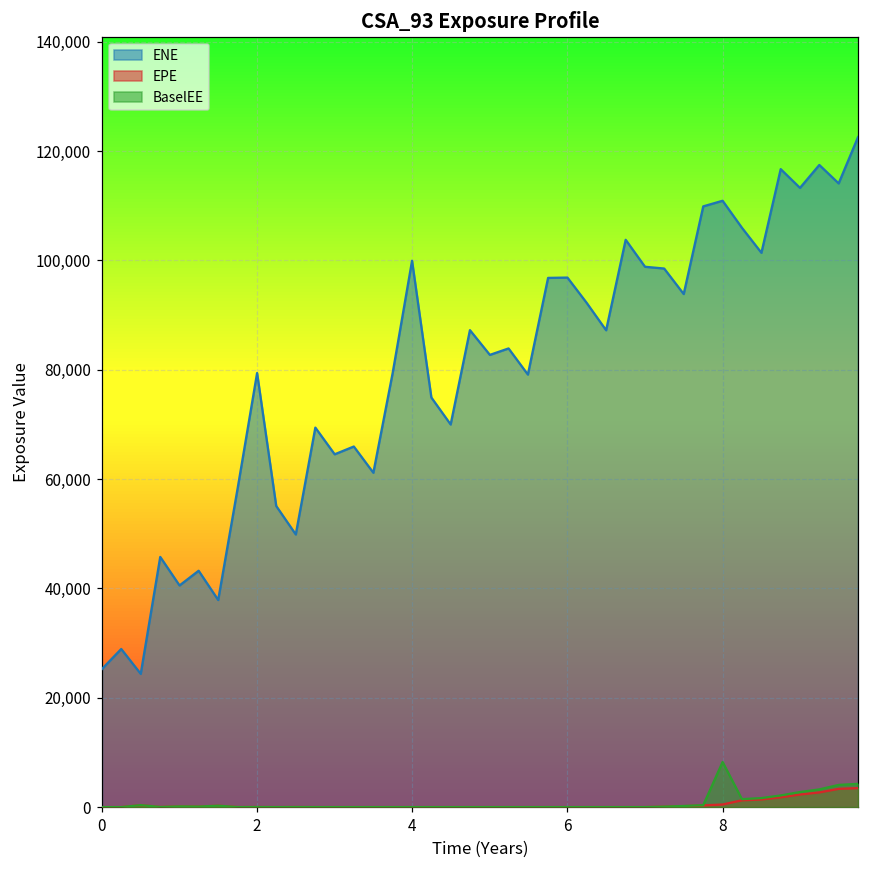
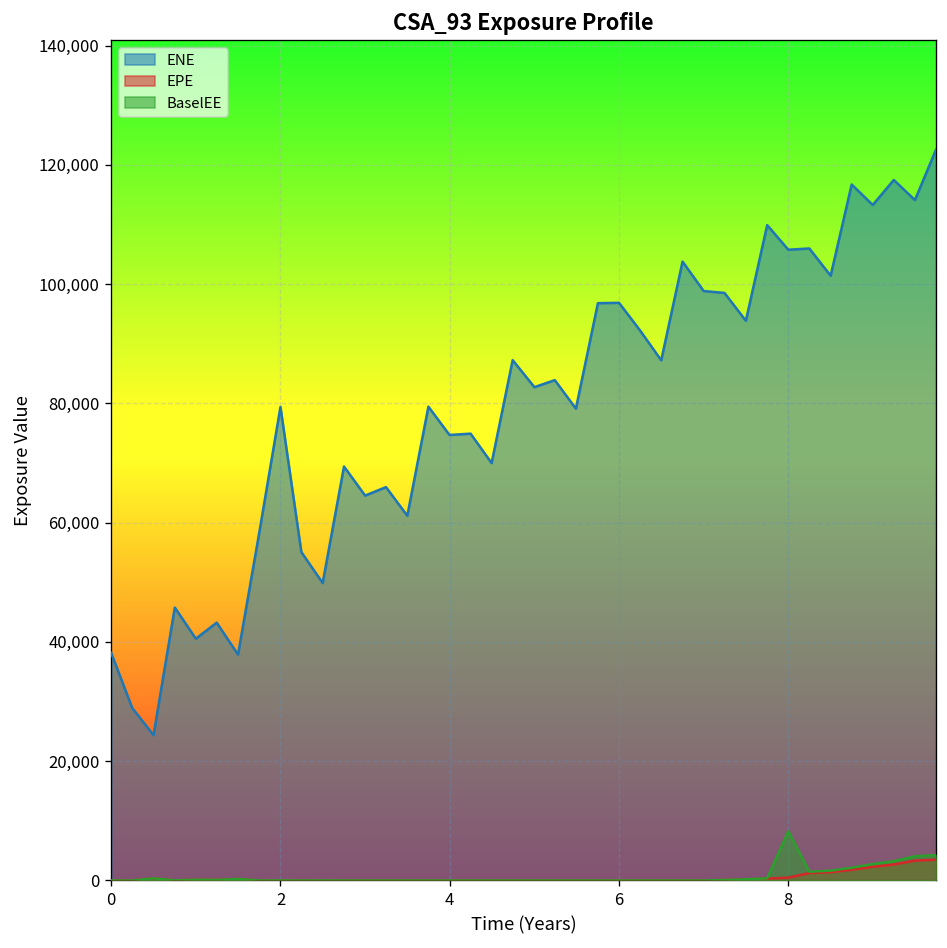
ENE, 0: 25,000 -> 38,000
ENE, 4: 100,000 -> 75,000
ENE, 8: 111,000 -> 106,000
